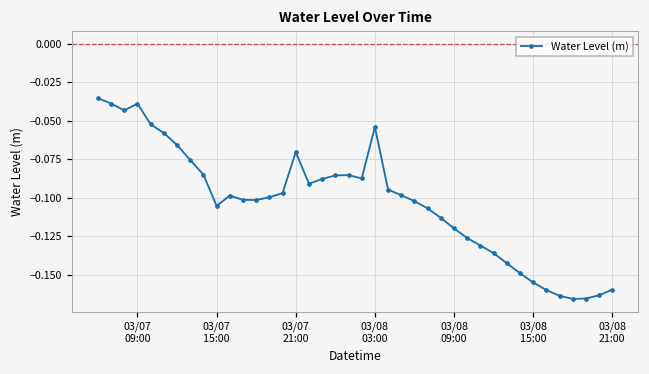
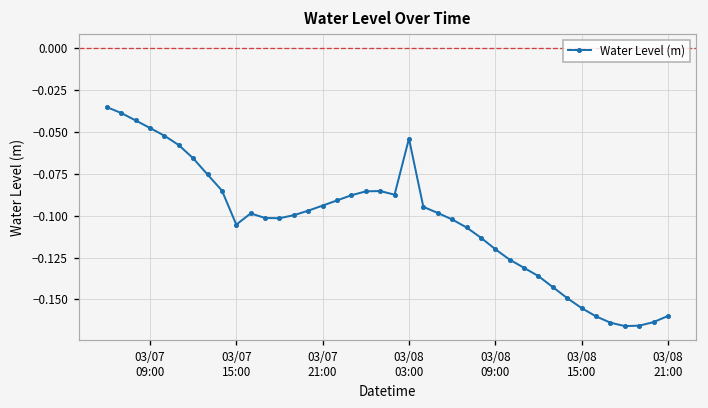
03/07 09:00: -0.039 -> -0.048
03/07 21:00: -0.070 -> -0.094
